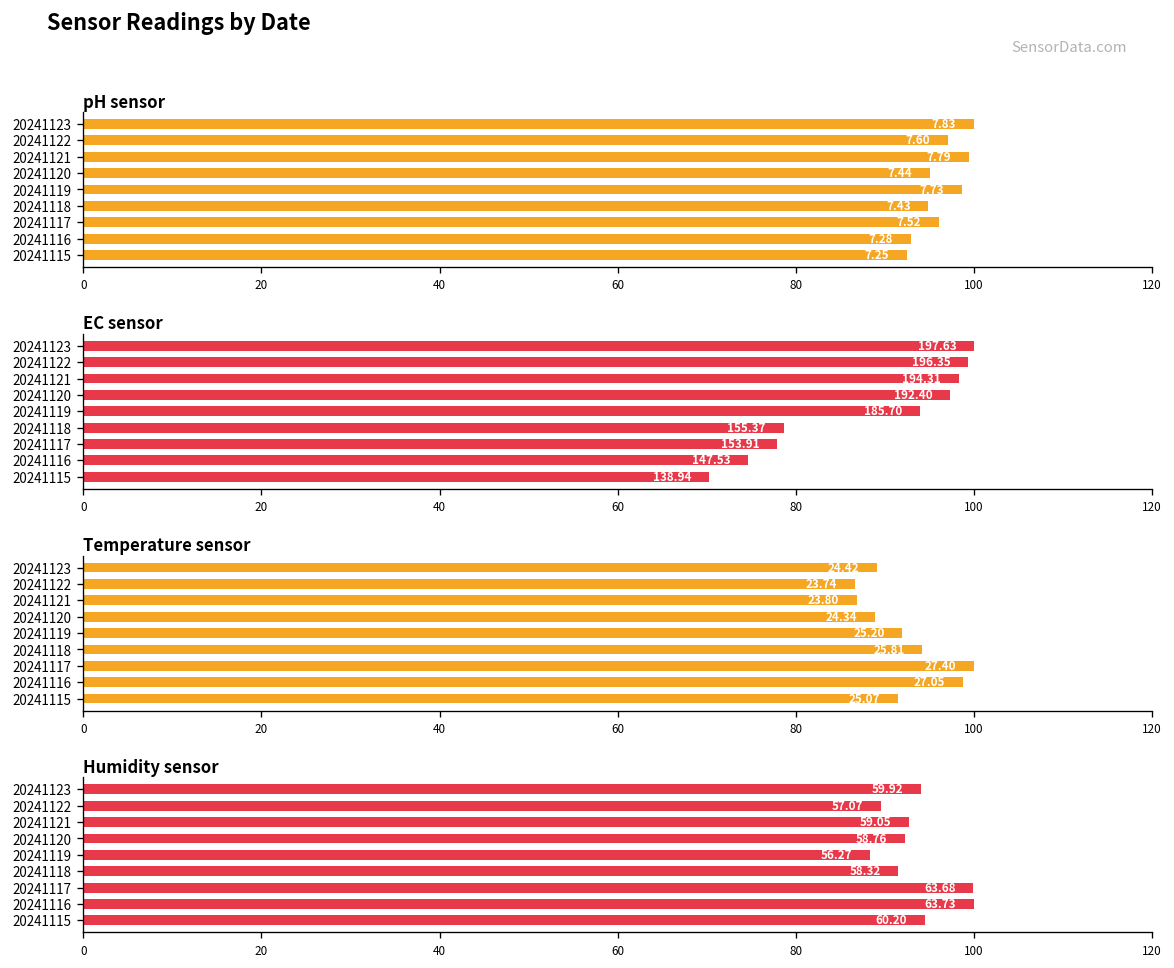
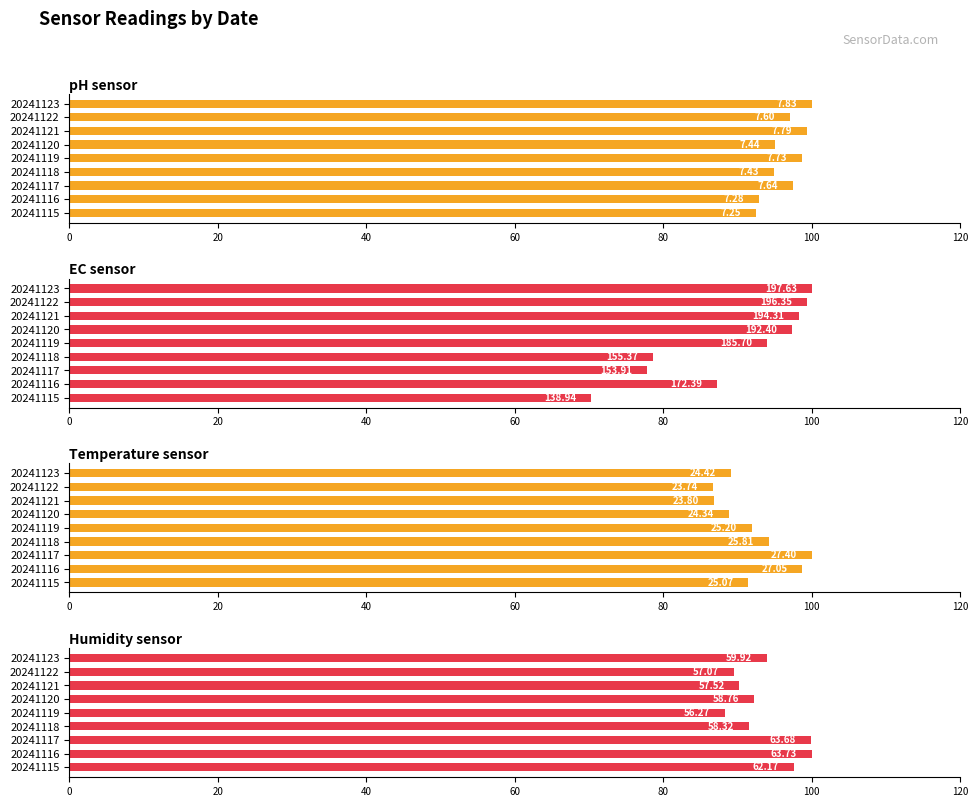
pH sensor, 20241117: 7.52 -> 7.64
EC sensor, 20241116: 147.53 -> 172.39
Humidity sensor, 20241121: 59.05 -> 57.52
Humidity sensor, 20241115: 60.20 -> 62.17
